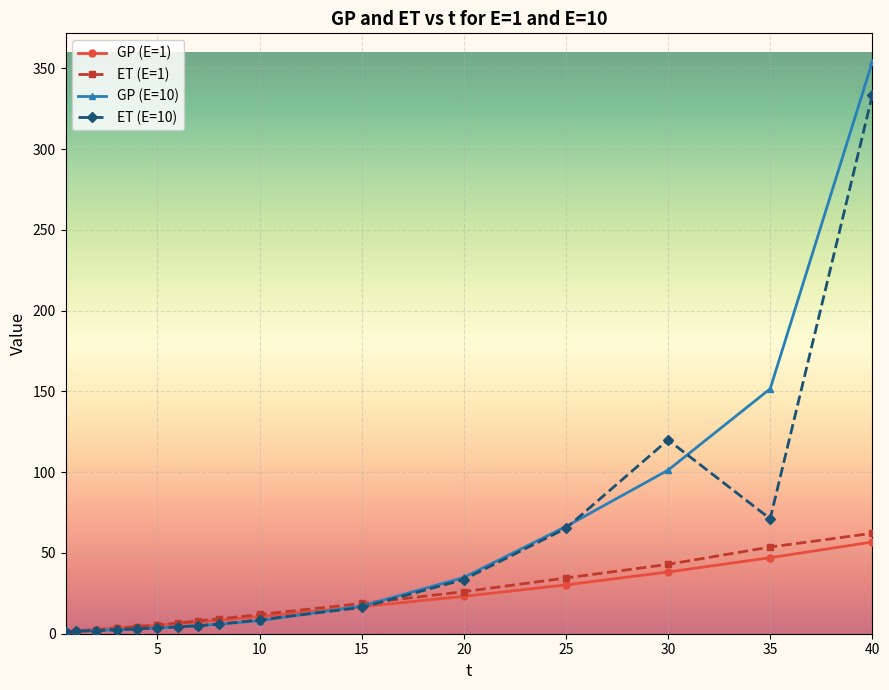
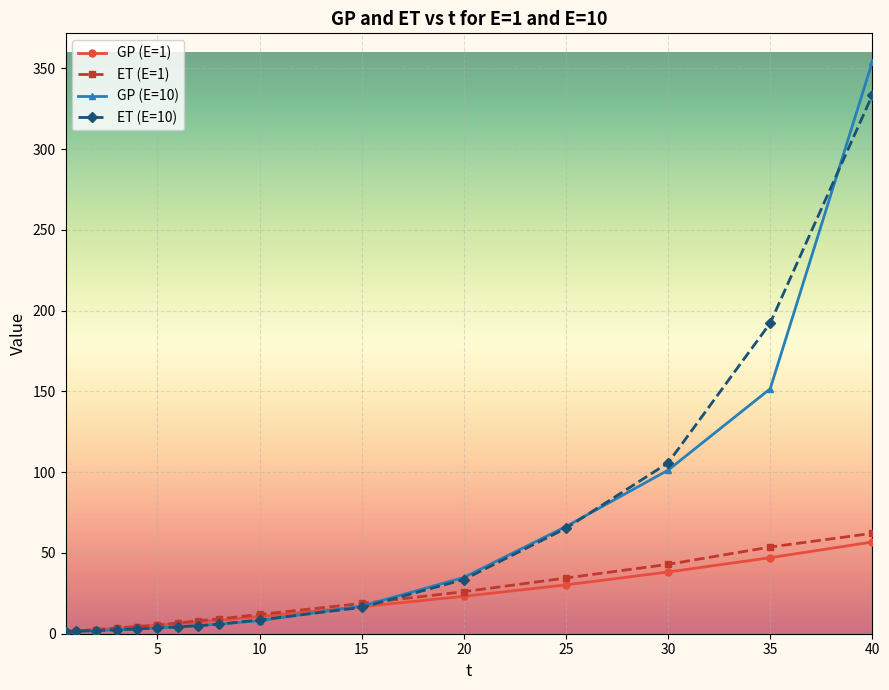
ET (E=10), 30: 120 -> 106
ET (E=10), 35: 71 -> 192
